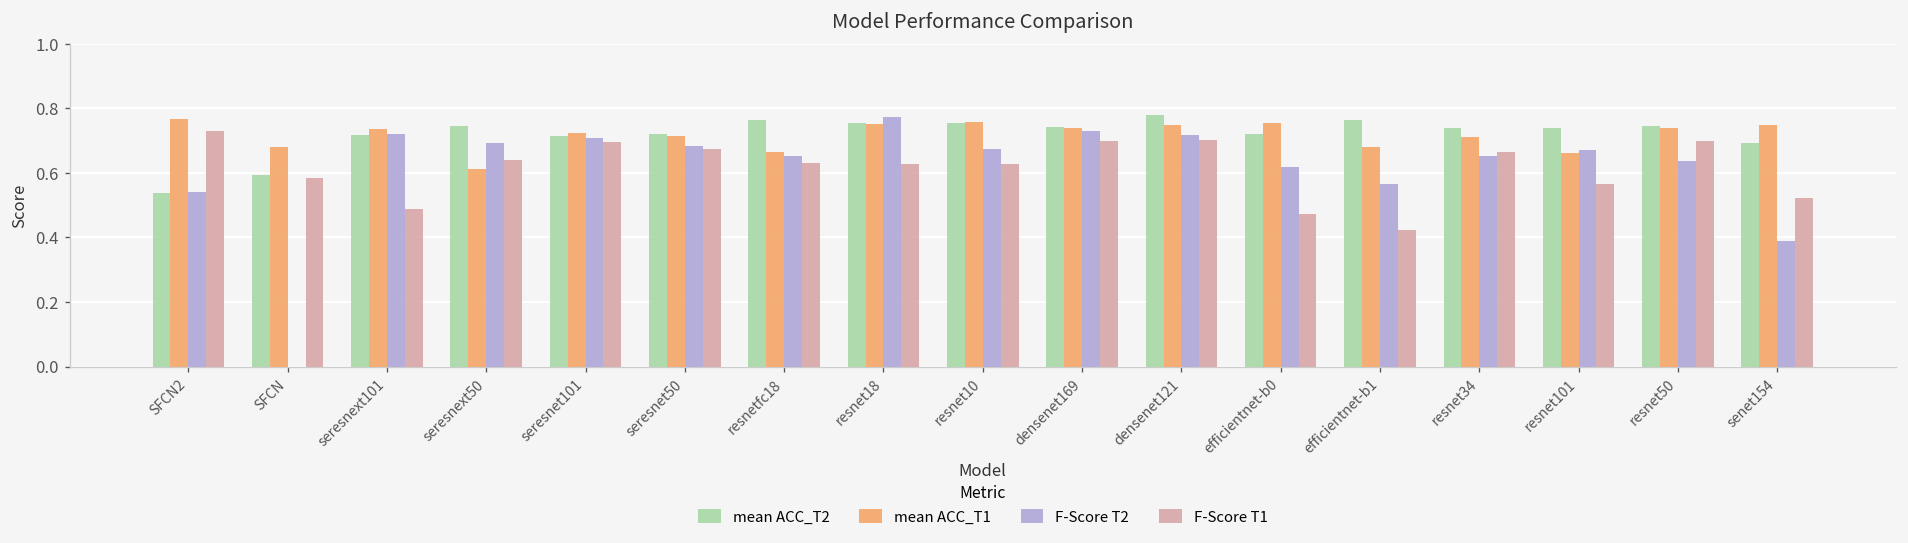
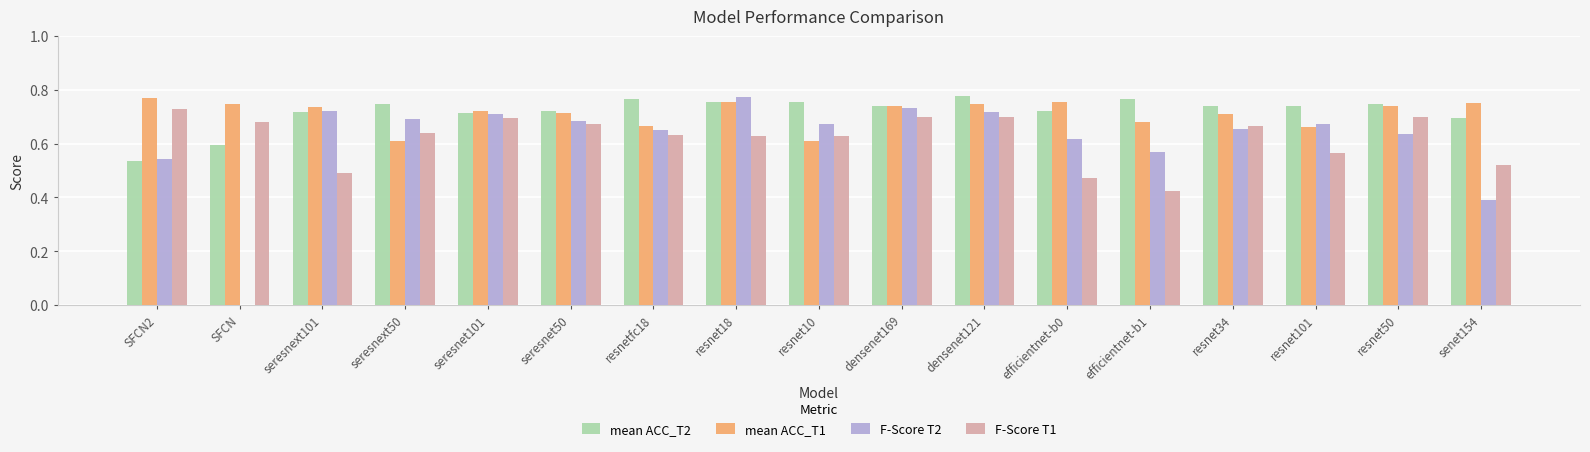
mean ACC_T1, SFCN: 0.68 -> 0.75
F-Score T1, SFCN: 0.59 -> 0.68
mean ACC_T1, resnet10: 0.76 -> 0.61
